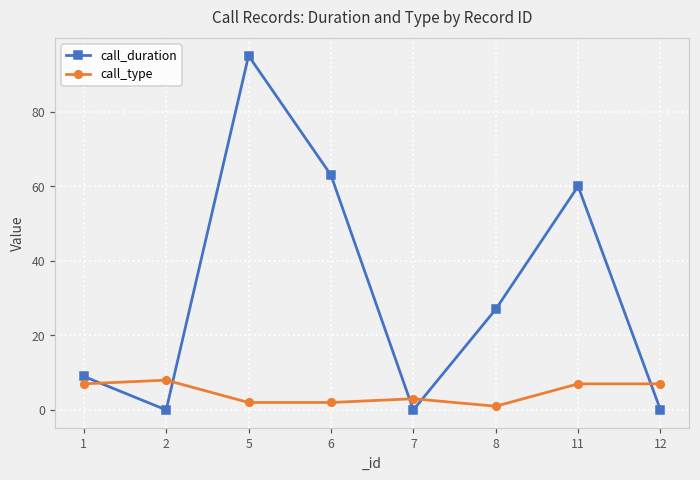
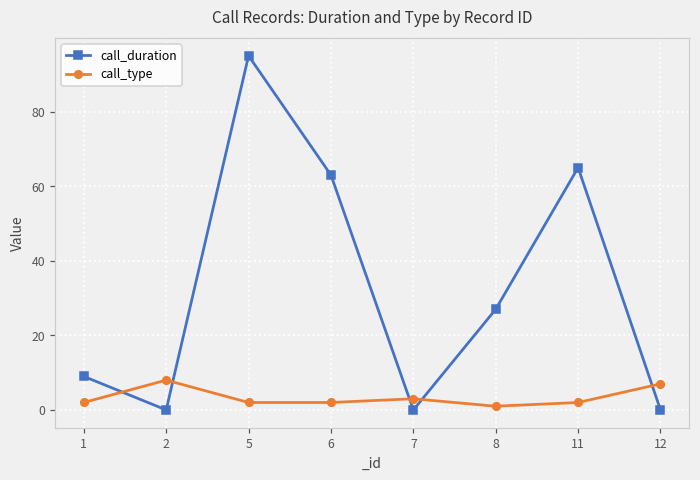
call_type, 1: 7 -> 2
call_duration, 11: 60 -> 65
call_type, 11: 7 -> 2
